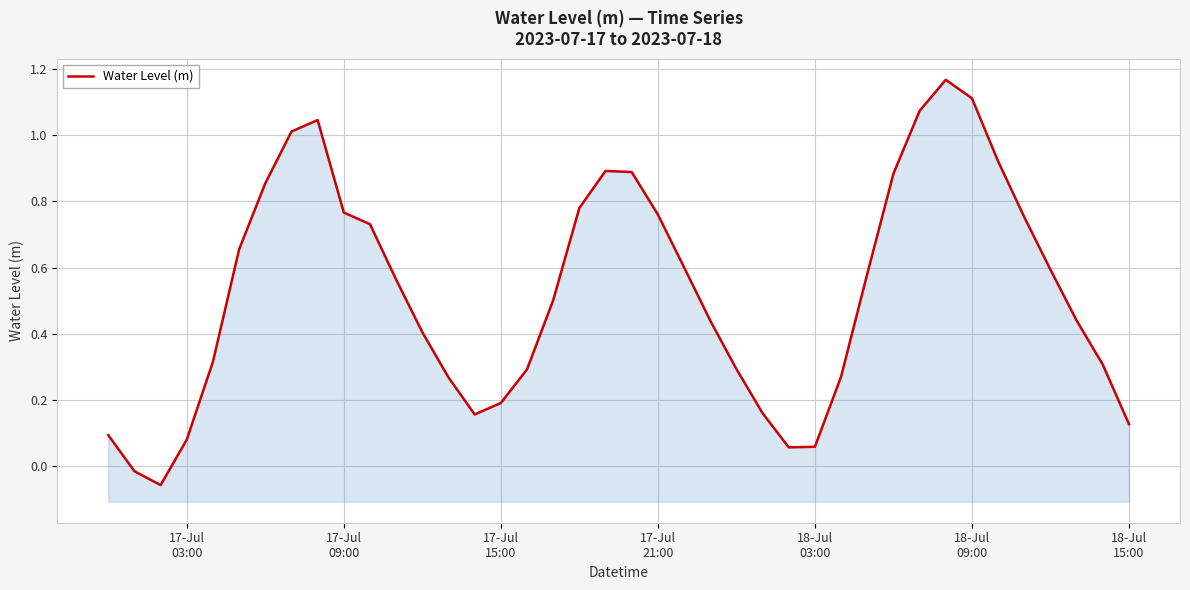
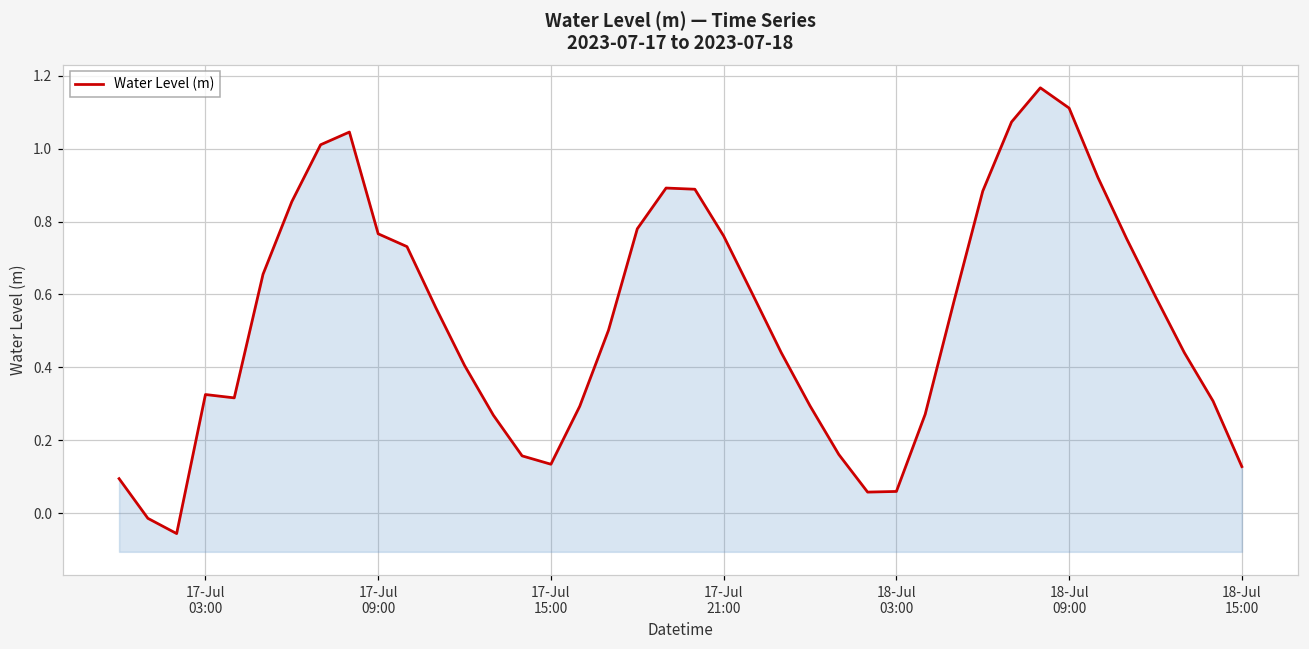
17-Jul 03:00: 0.08 -> 0.33
17-Jul 15:00: 0.19 -> 0.13
